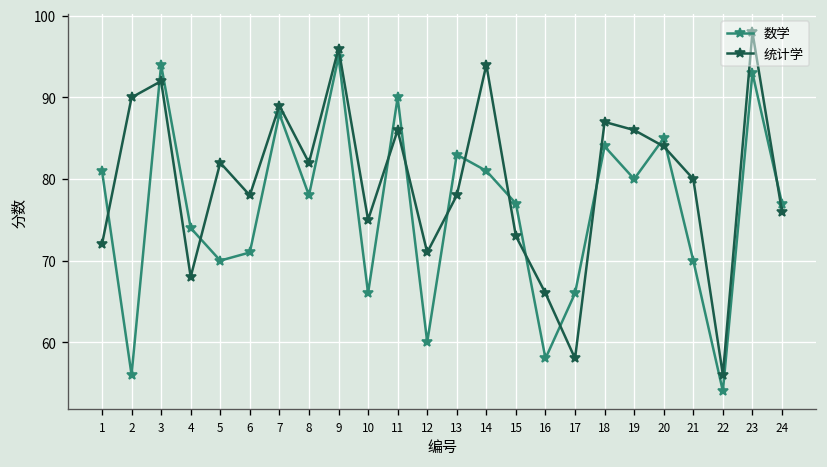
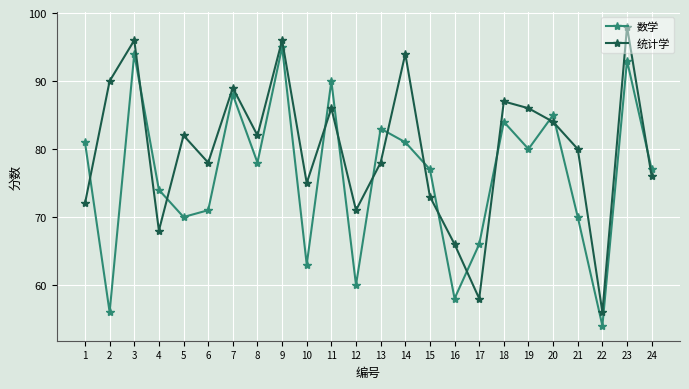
统计学, 3: 92 -> 96
数学, 10: 66 -> 63
